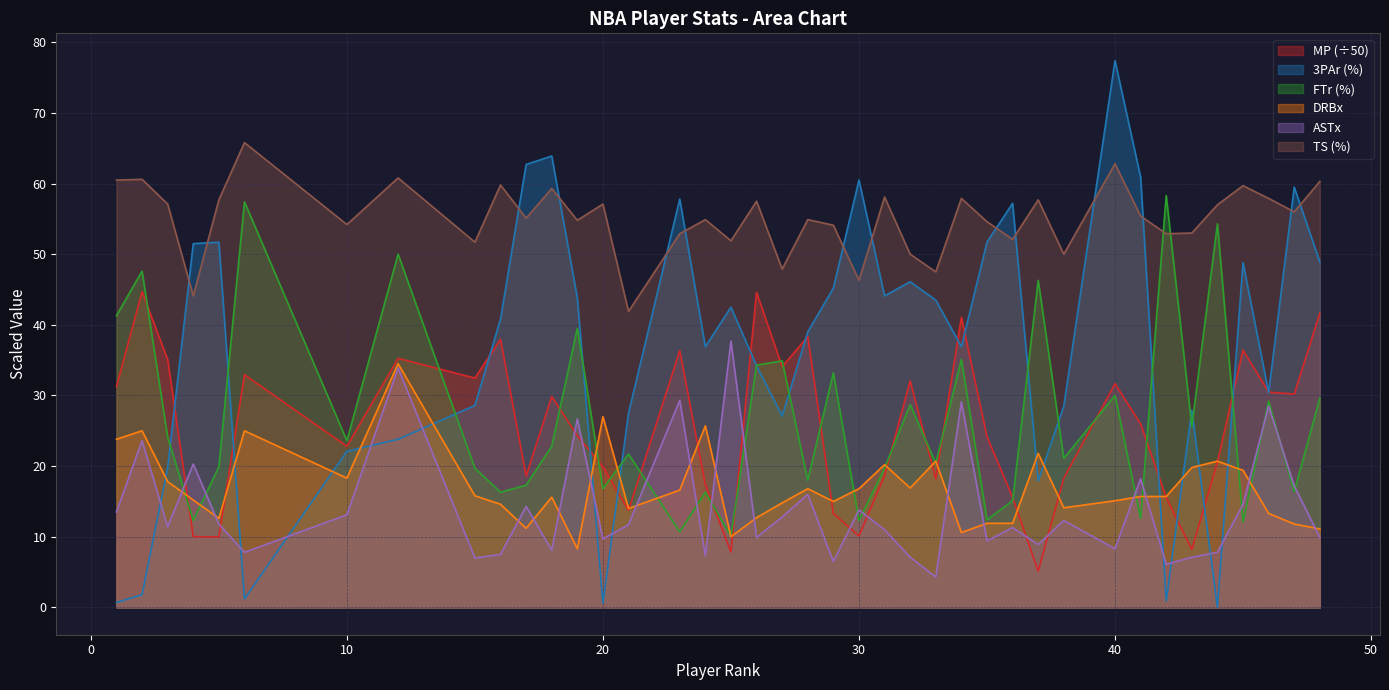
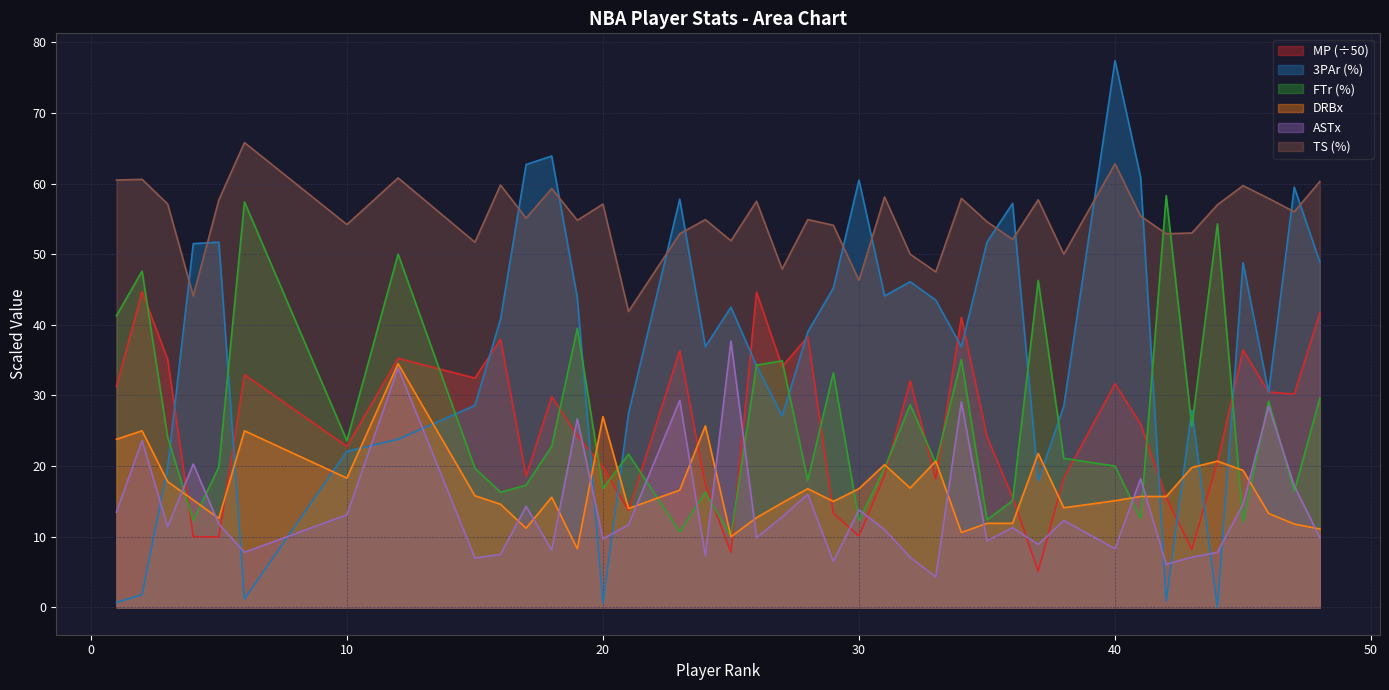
FTr (%), 40: 30 -> 20
